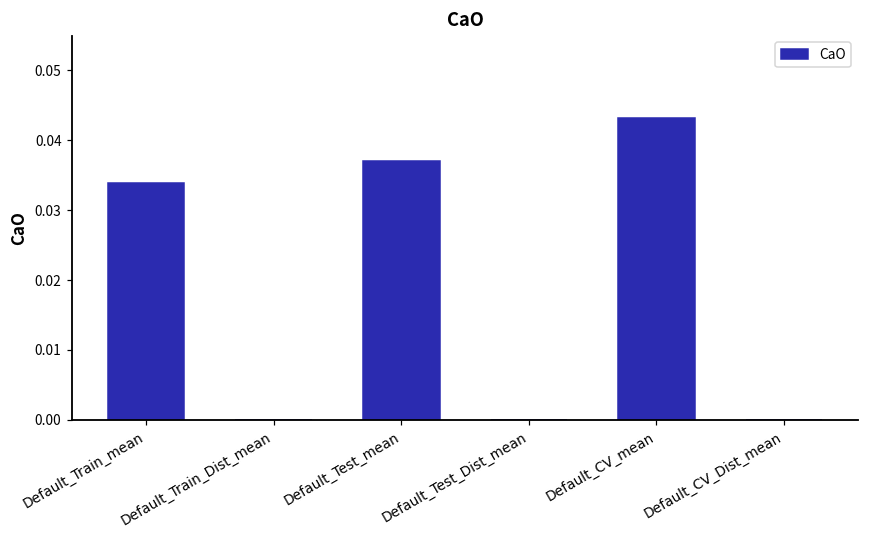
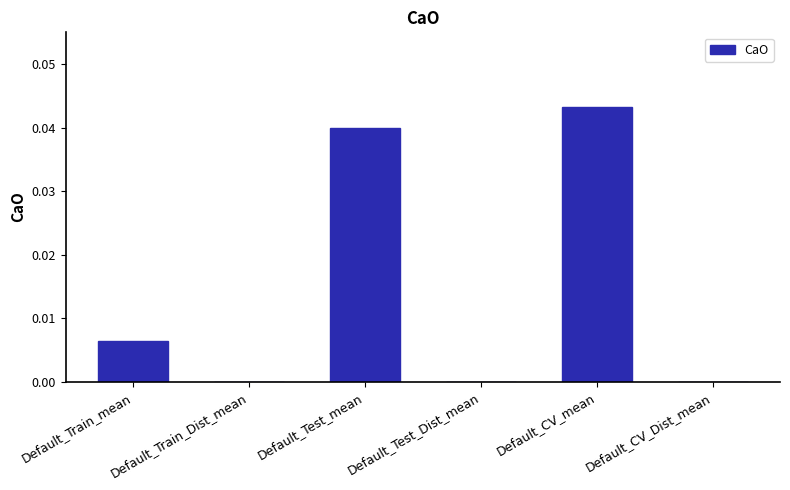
Default_Train_mean: 0.034 -> 0.006
Default_Test_mean: 0.037 -> 0.040
